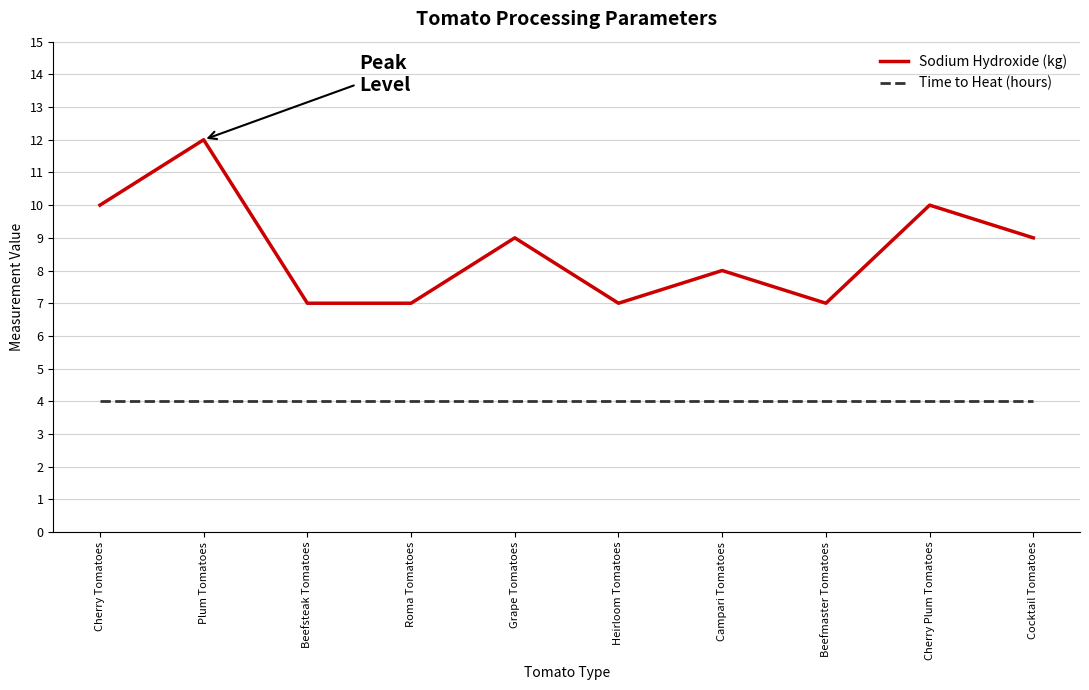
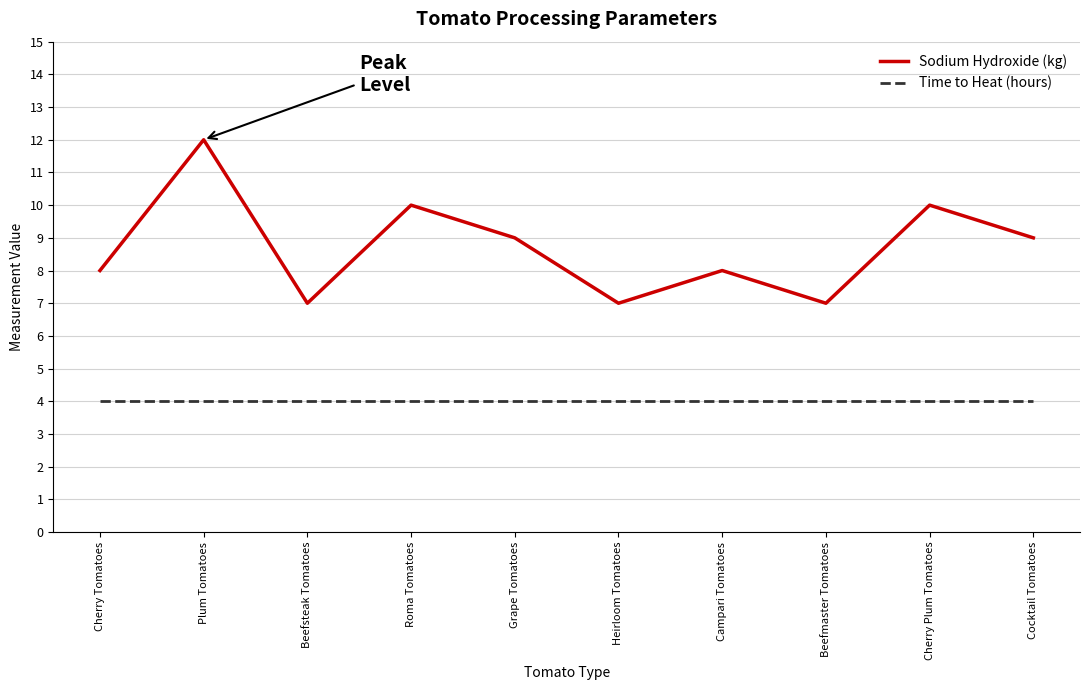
Sodium Hydroxide (kg), Cherry Tomatoes: 10 -> 8
Sodium Hydroxide (kg), Roma Tomatoes: 7 -> 10
